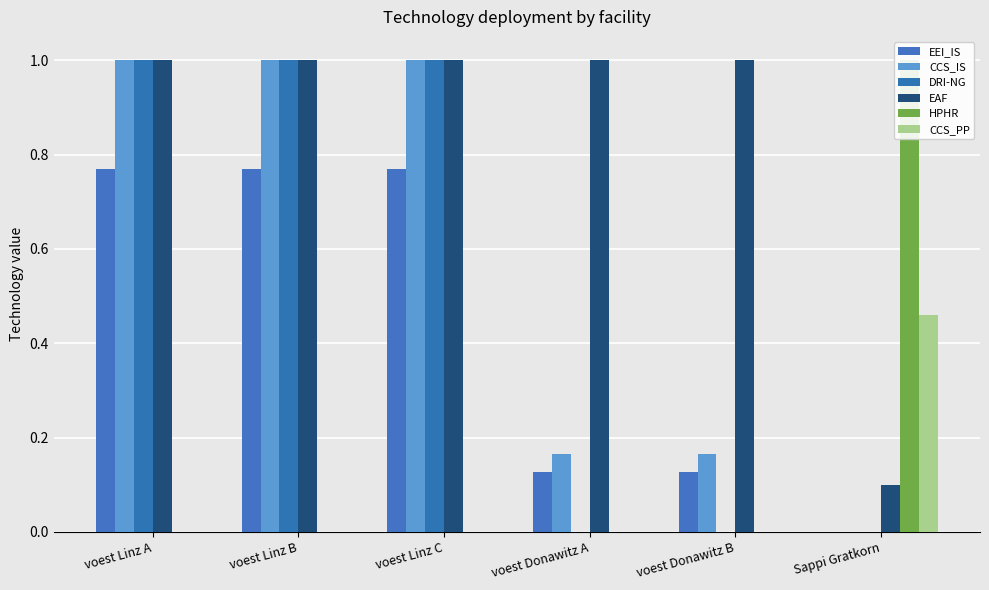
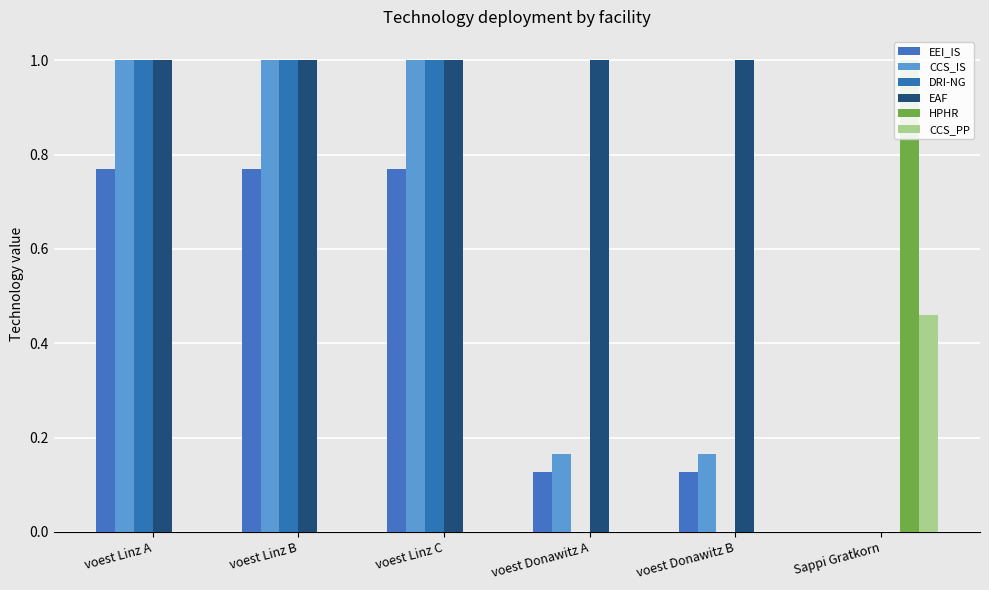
EAF, Sappi Gratkorn: 0.1 -> 0.0
